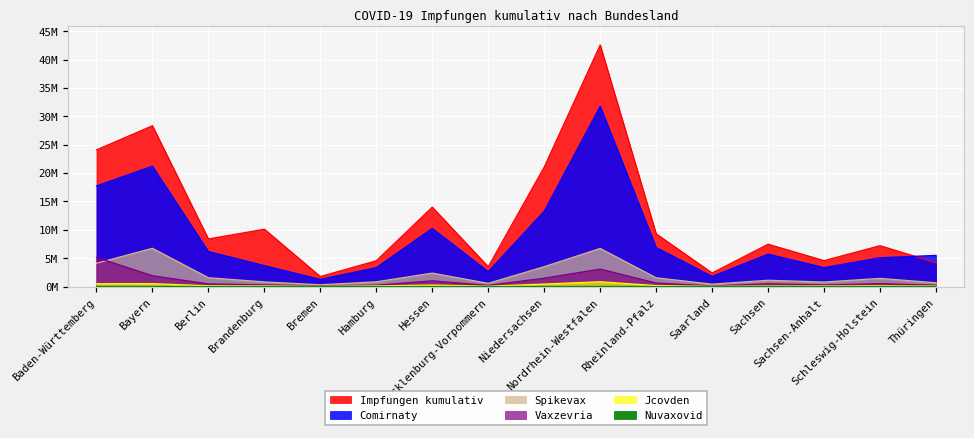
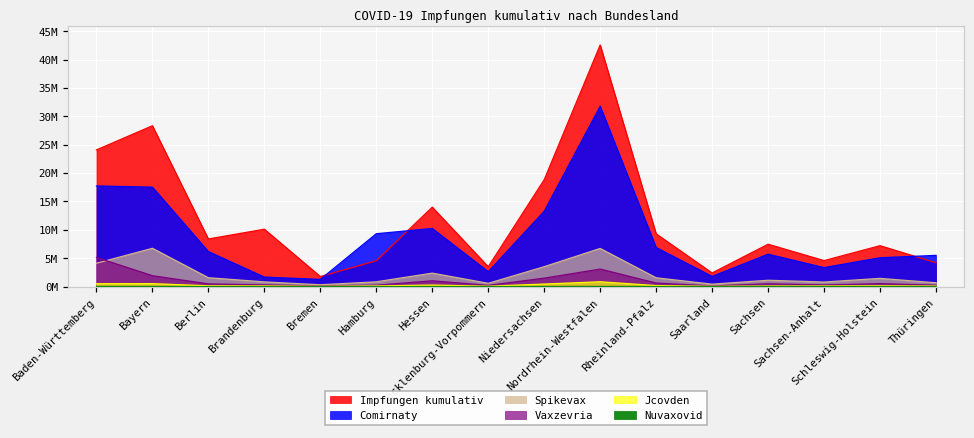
Comirnaty, Bayern: 21000000 -> 18000000
Comirnaty, Brandenburg: 4000000 -> 2000000
Comirnaty, Hamburg: 3000000 -> 9000000
Impfungen kumulativ, Niedersachsen: 21000000 -> 19000000
